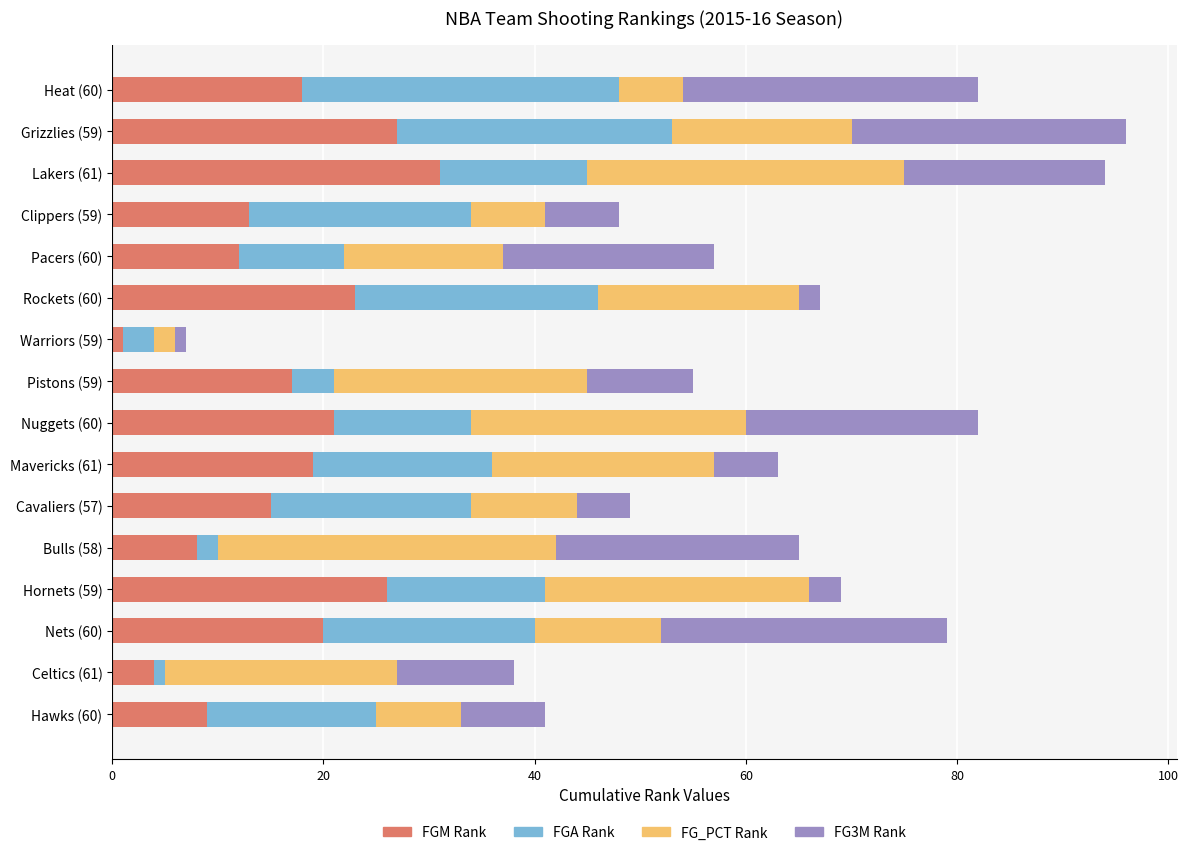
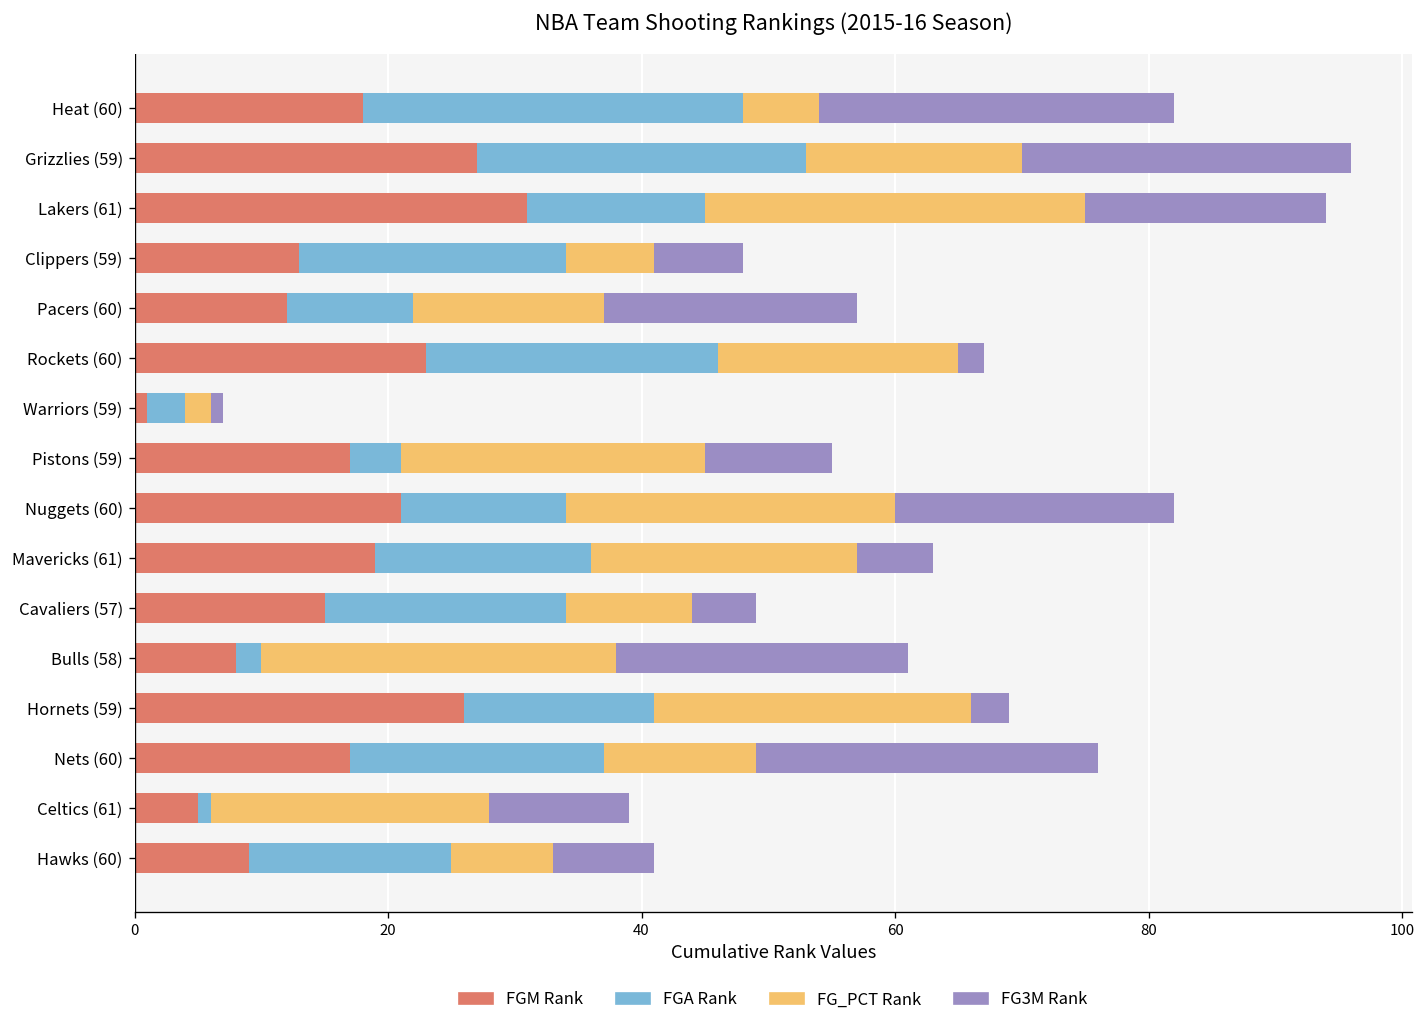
FG_PCT Rank, Bulls (58): 32 -> 28
FGM Rank, Nets (60): 20 -> 17
FGM Rank, Celtics (61): 4 -> 5
